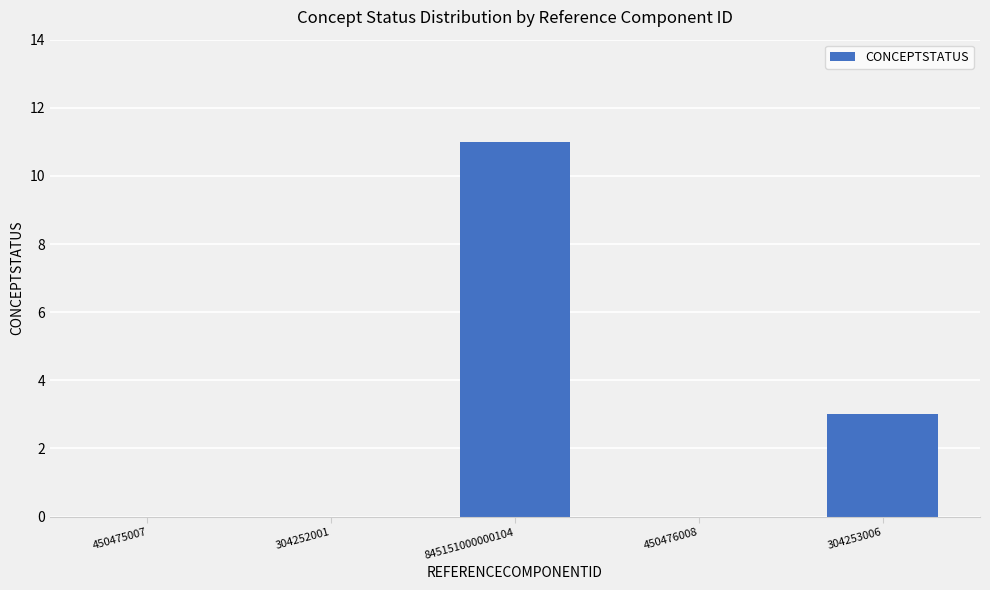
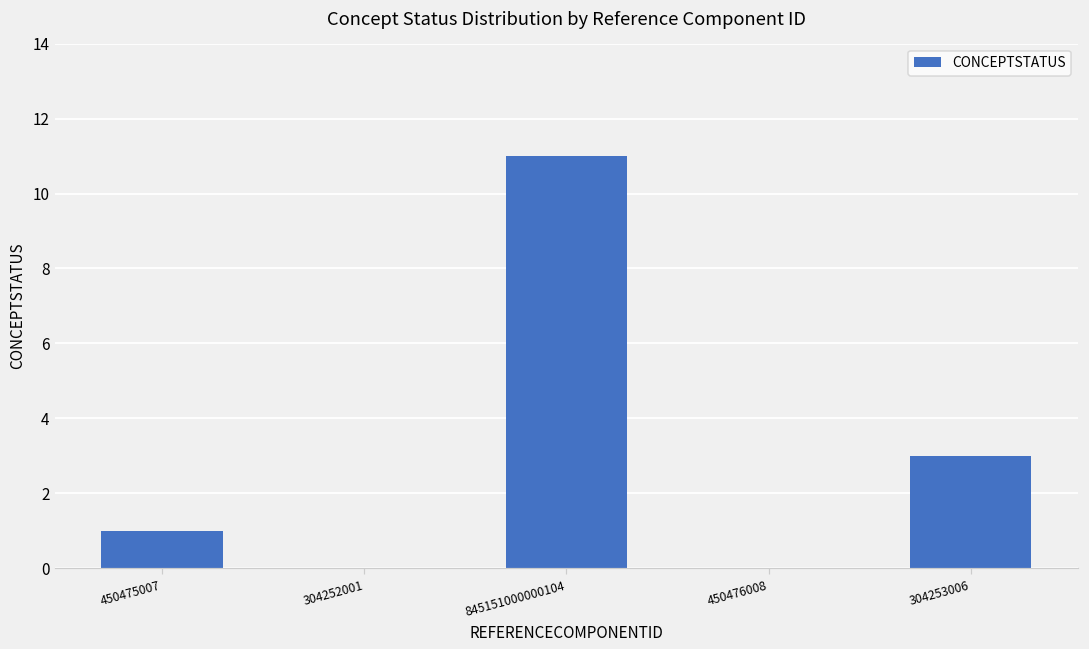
450475007: 0 -> 1
